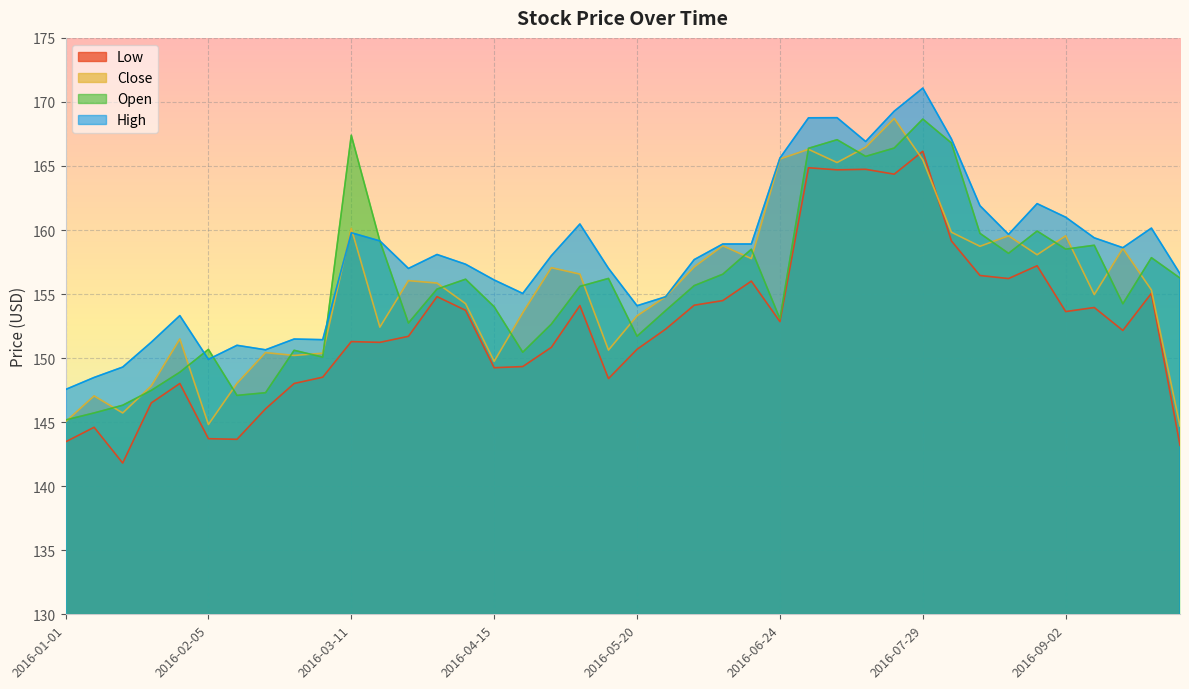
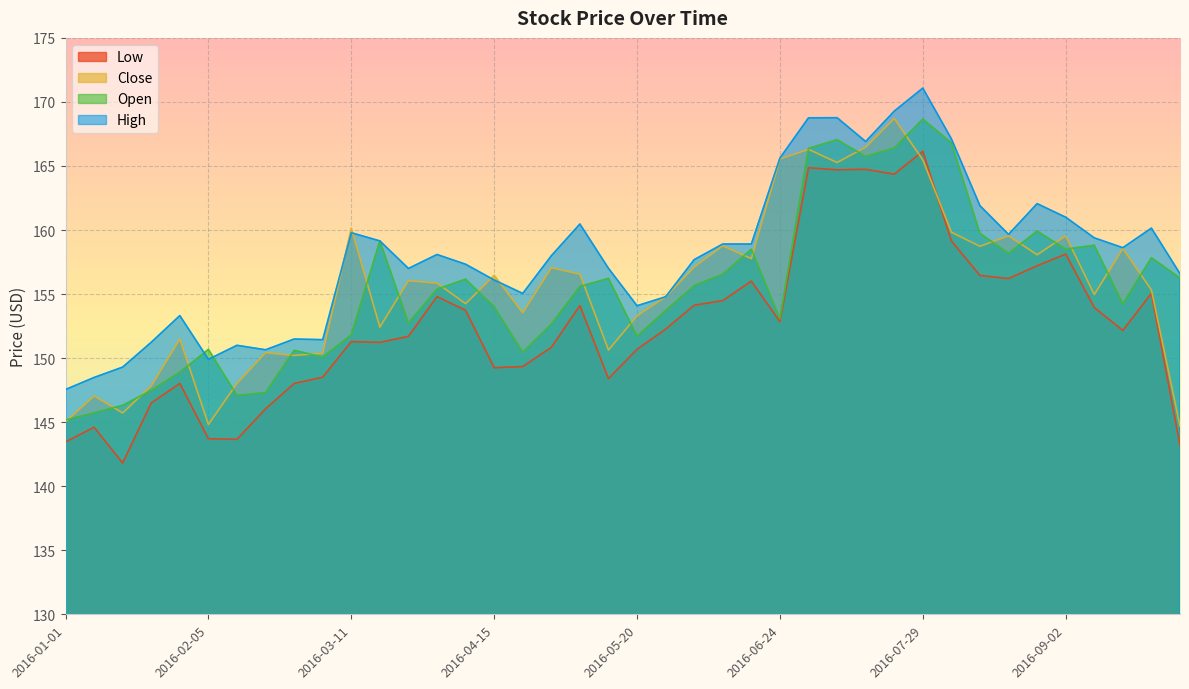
Open, 2016-03-11: 167.4 -> 151.8
Close, 2016-04-15: 149.8 -> 156.5
Low, 2016-09-02: 153.6 -> 158.1
